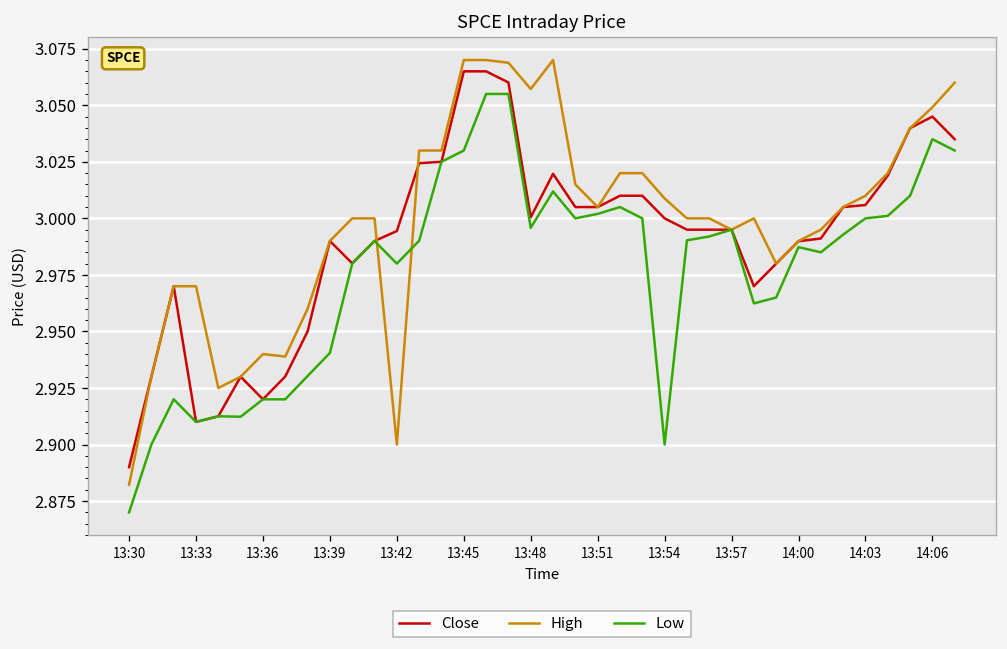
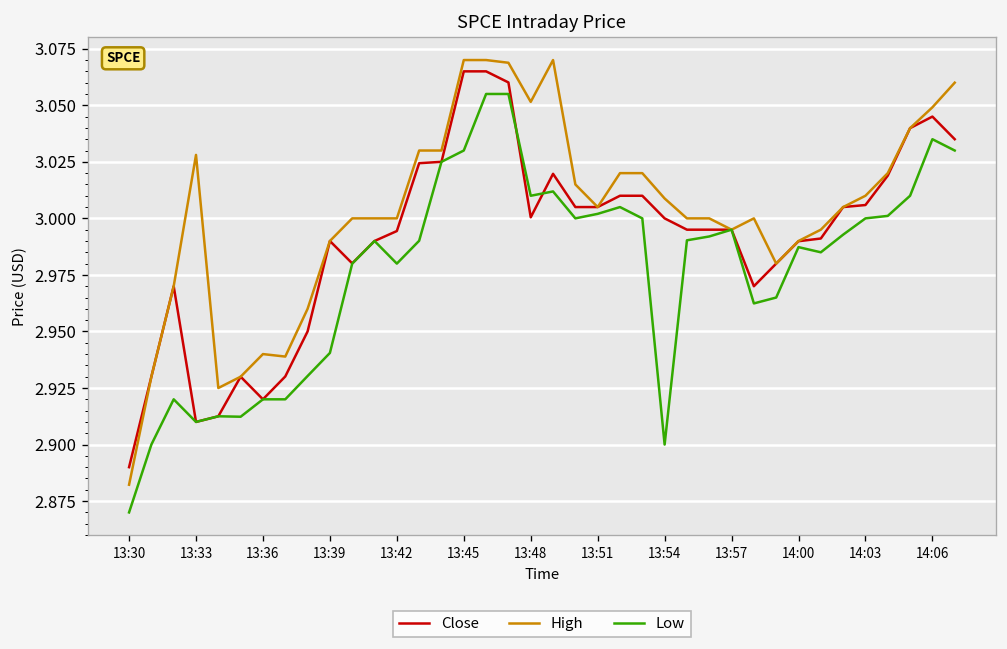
High, 13:33: 2.970 -> 3.028
High, 13:42: 2.9 -> 3.0
High, 13:48: 3.057 -> 3.052
Low, 13:48: 2.996 -> 3.010
